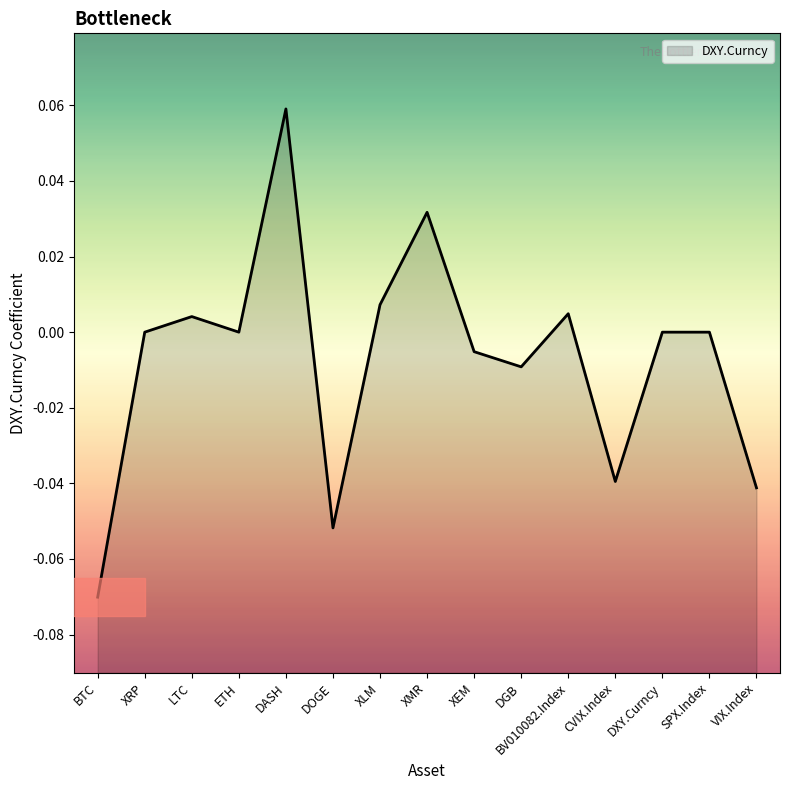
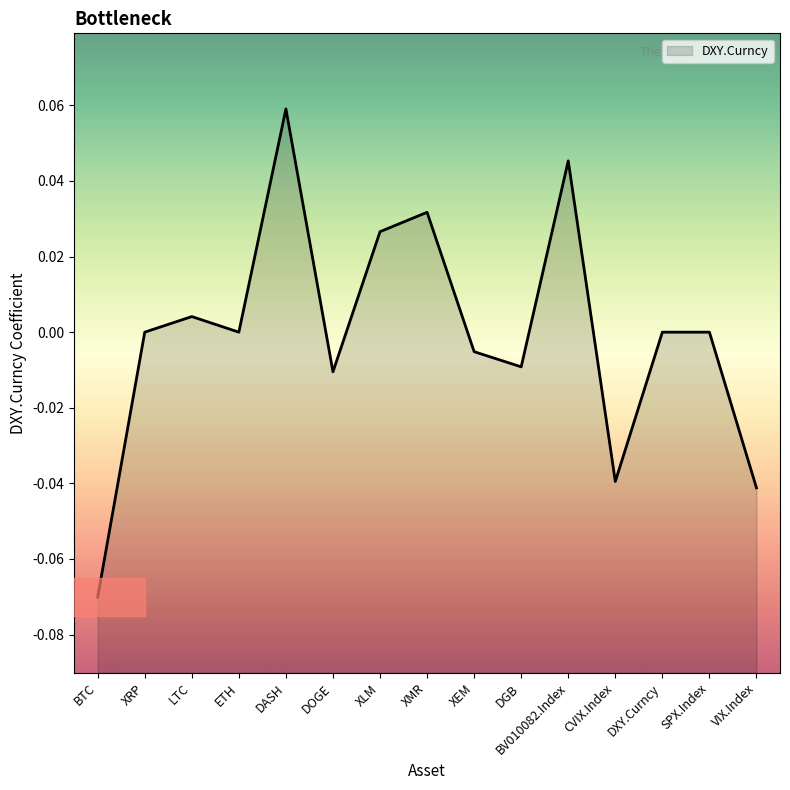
DOGE: -0.052 -> -0.010
XLM: 0.007 -> 0.027
BV010082.Index: 0.005 -> 0.045
